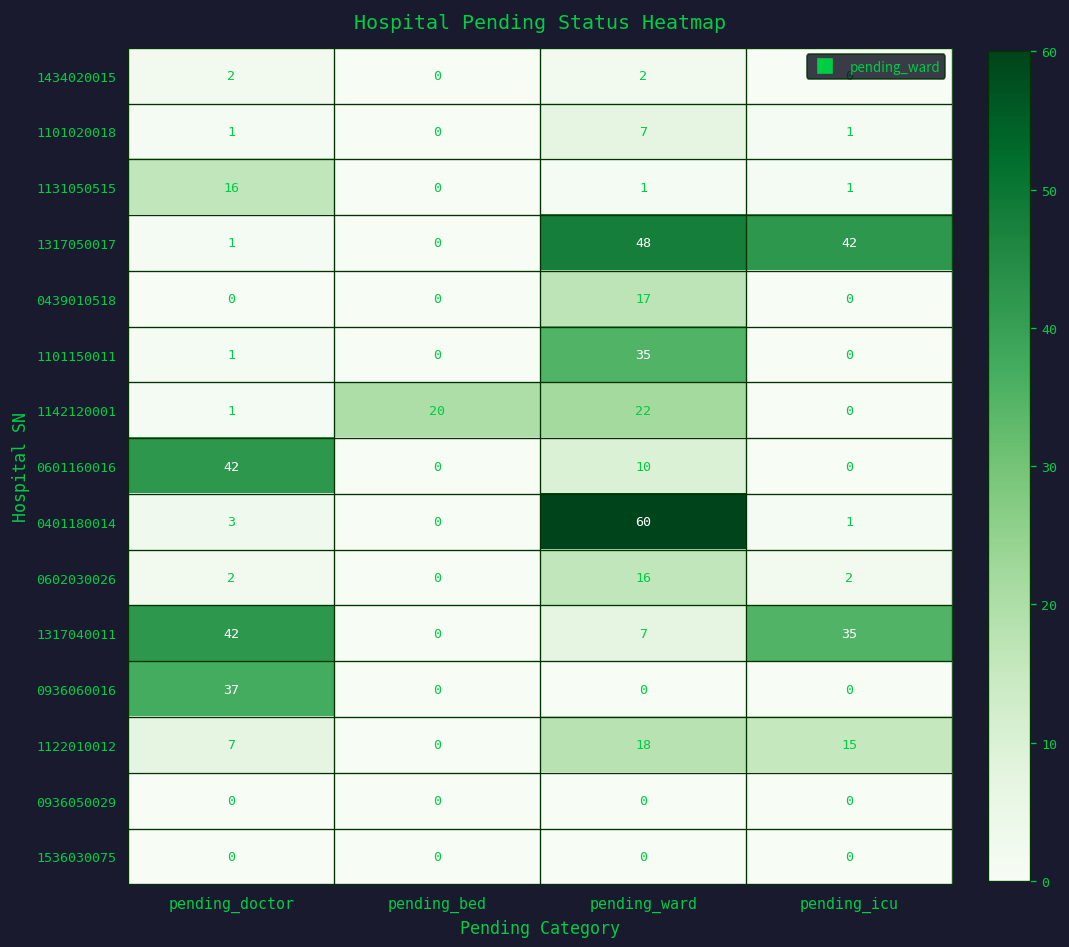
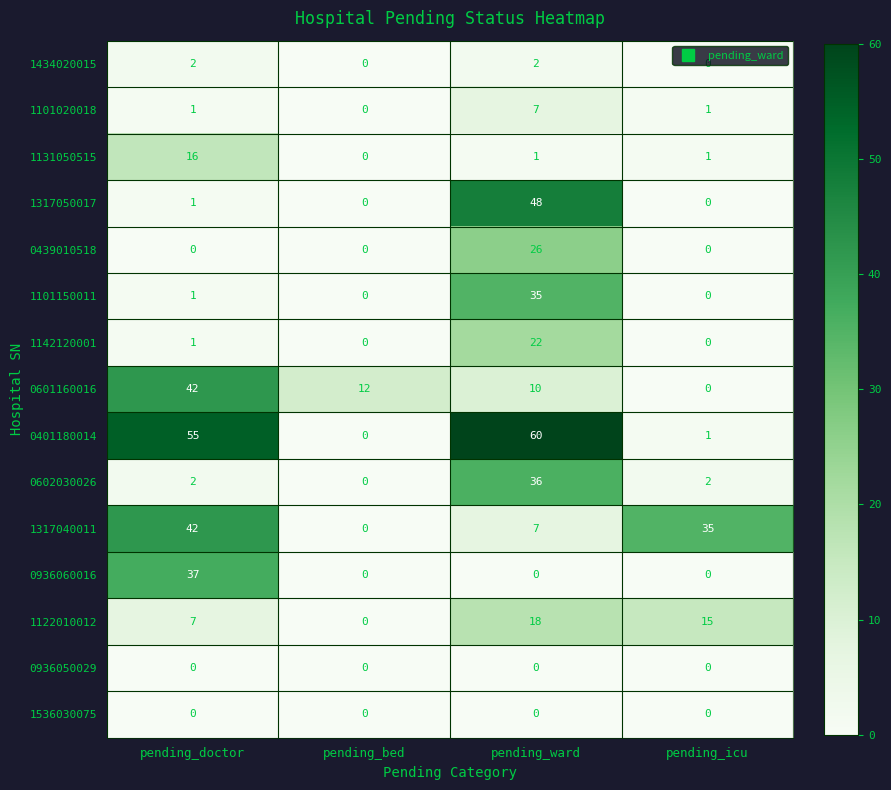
1317050017, pending_icu: 42 -> 0
0439010518, pending_ward: 17 -> 26
1142120001, pending_bed: 20 -> 0
0601160016, pending_bed: 0 -> 12
0401180014, pending_doctor: 3 -> 55
0602030026, pending_ward: 16 -> 36
